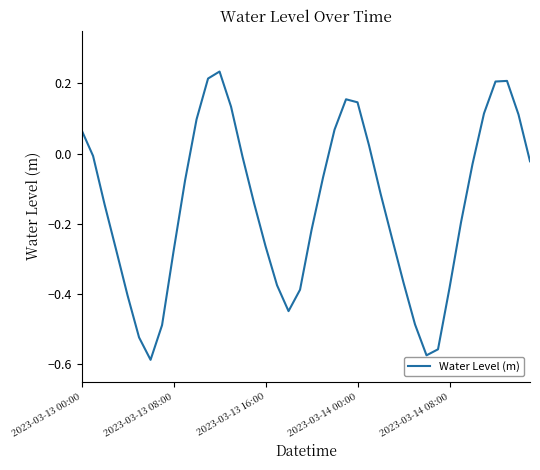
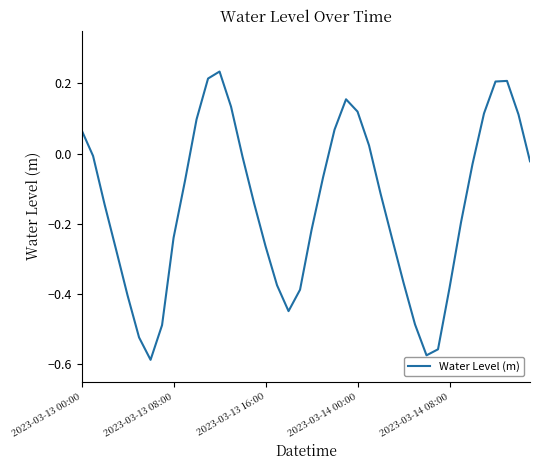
2023-03-13 08:00: -0.28 -> -0.24
2023-03-14 00:00: 0.15 -> 0.12
